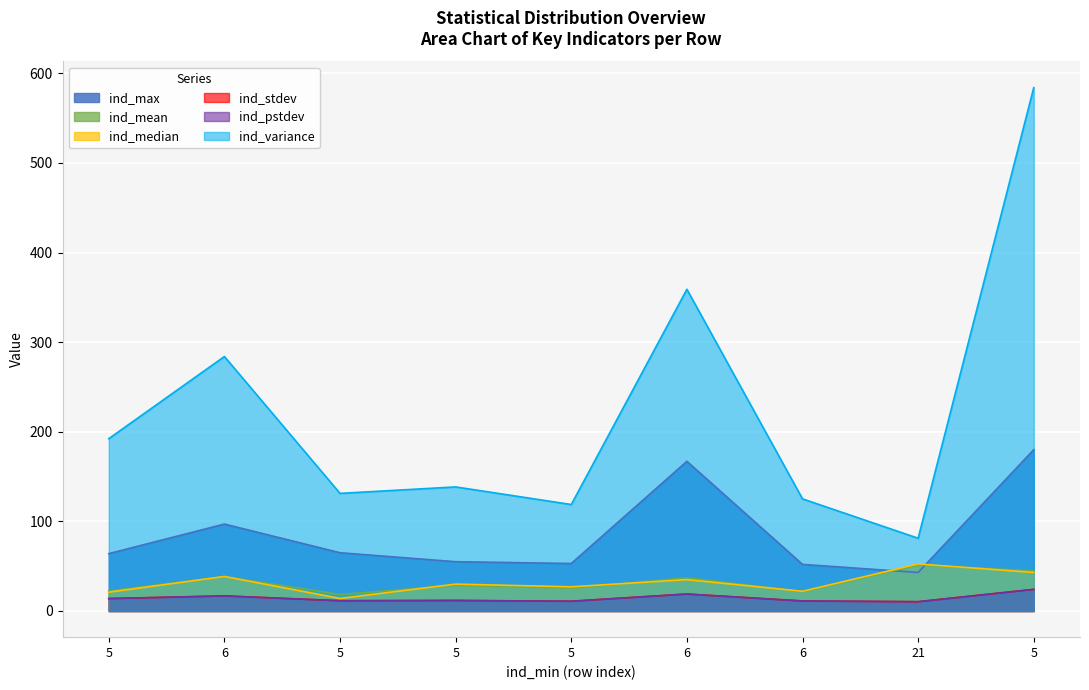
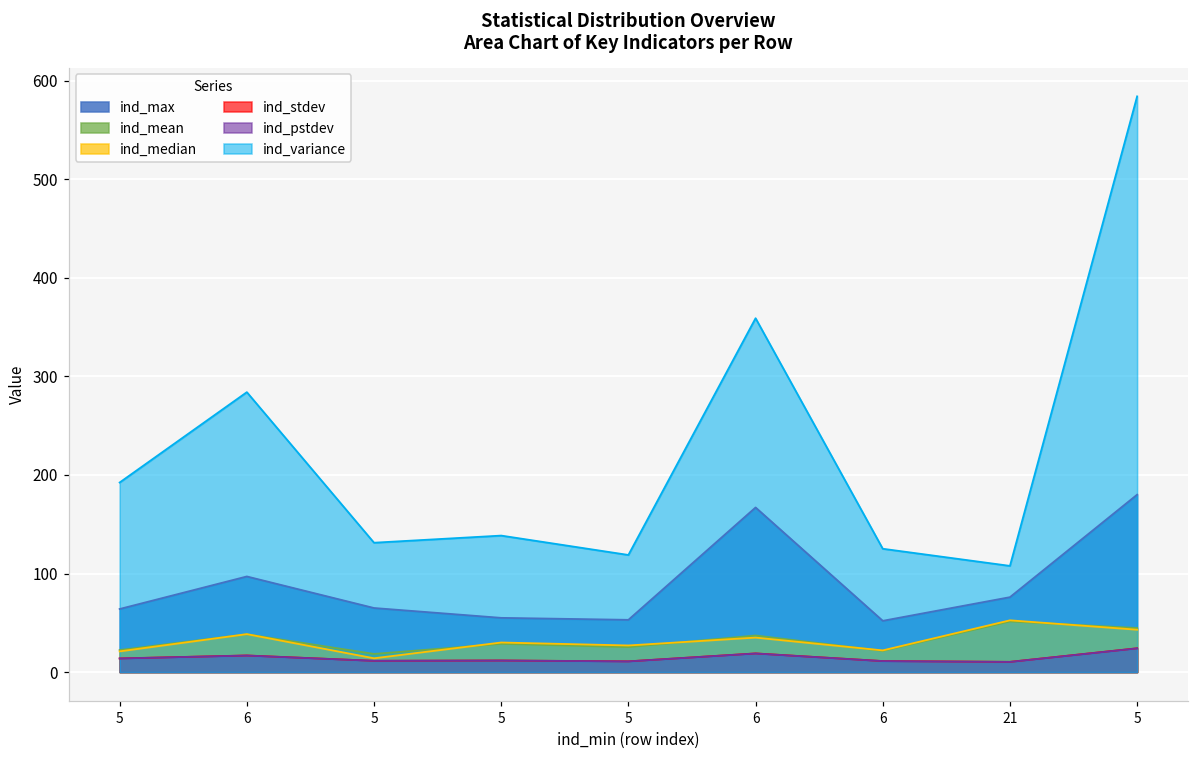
ind_max, 21: 40 -> 80
ind_variance, 21: 80 -> 110
